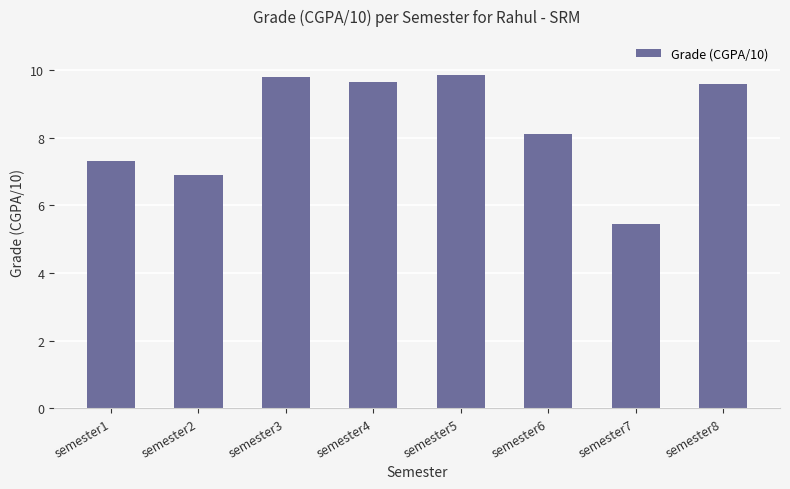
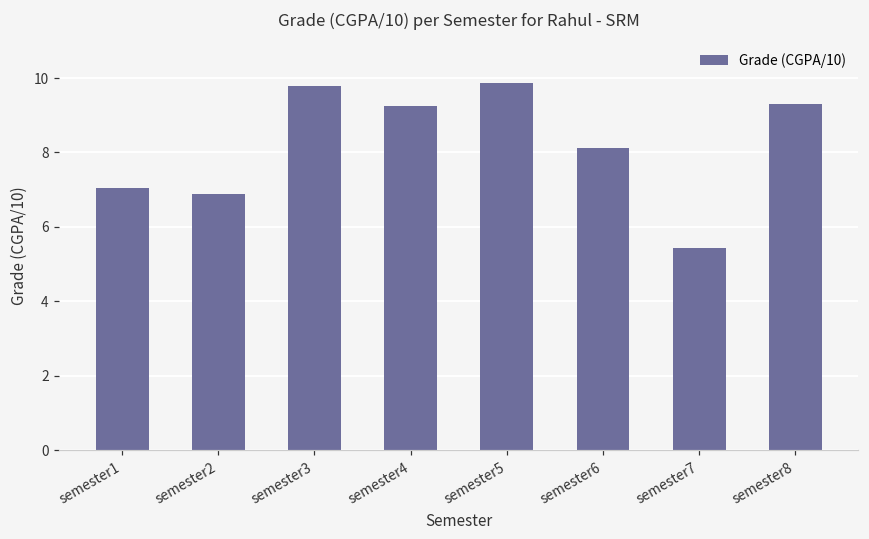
semester1: 7.3 -> 7.1
semester4: 9.6 -> 9.2
semester8: 9.6 -> 9.3
